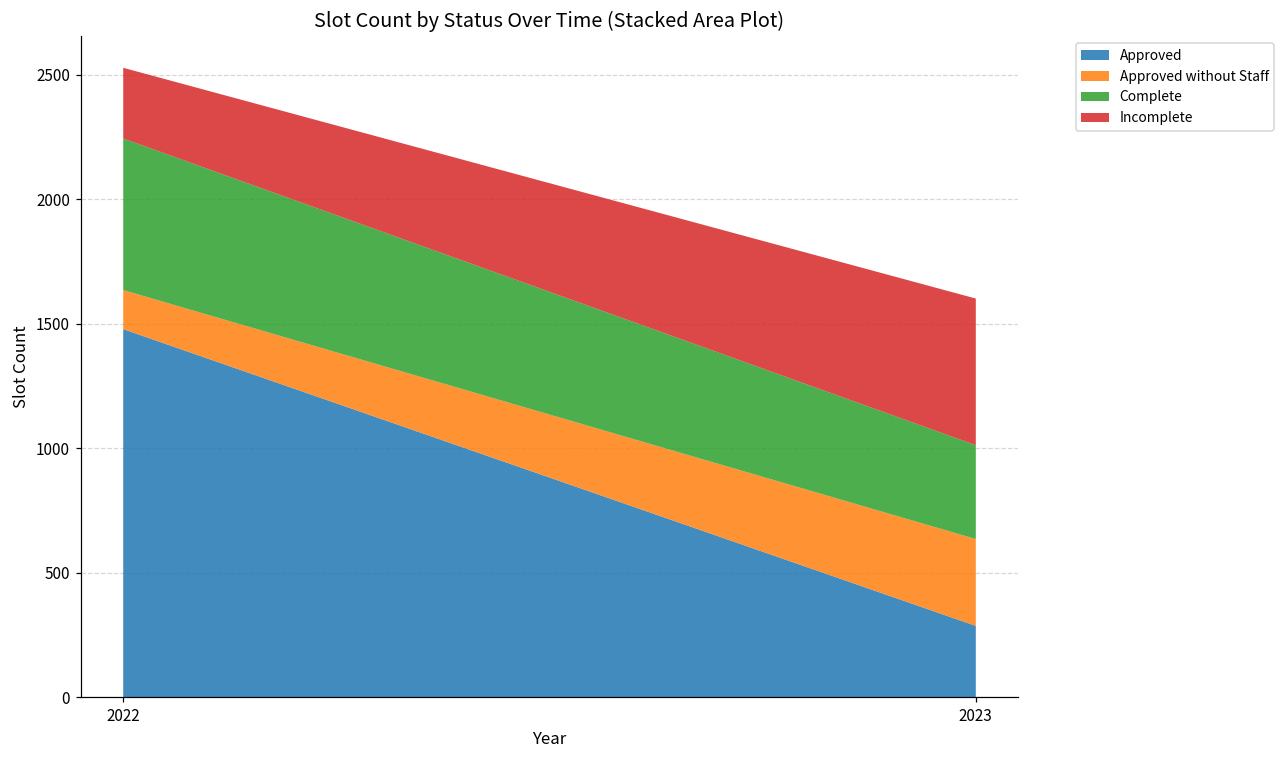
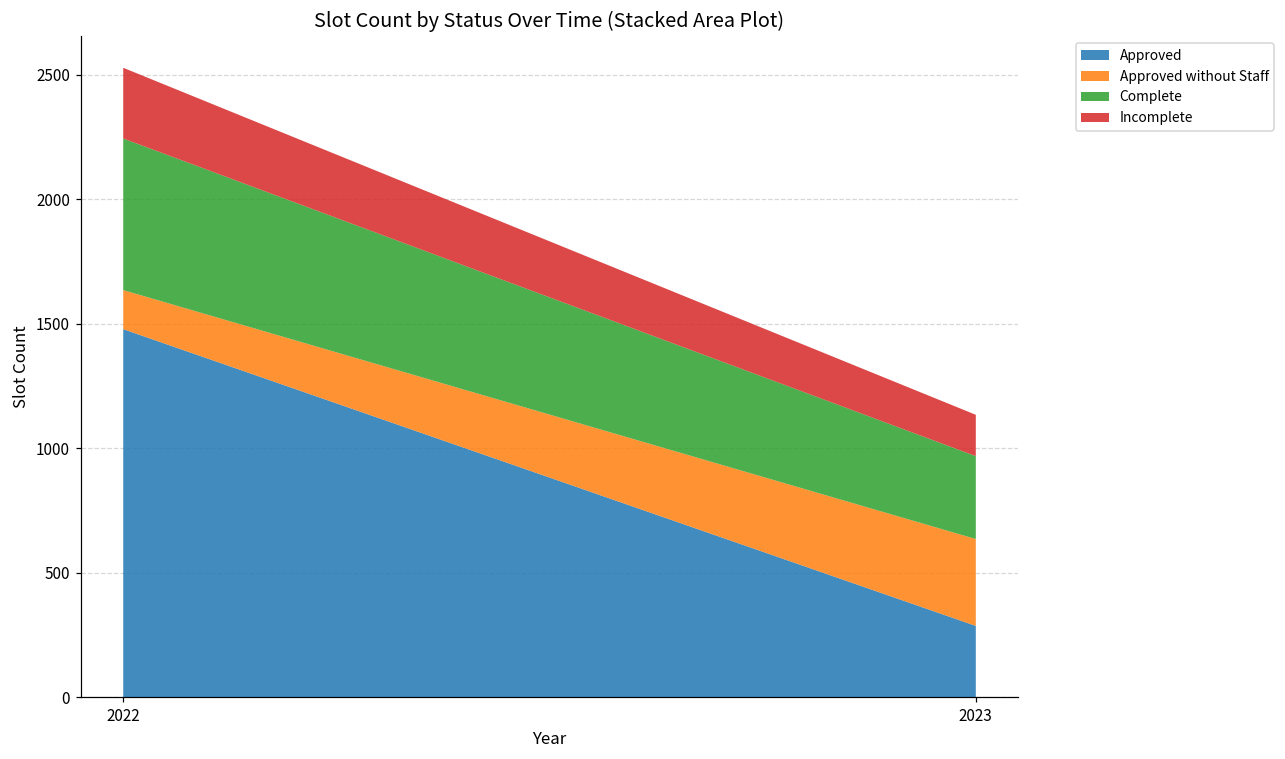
Complete, 2023: 380 -> 330
Incomplete, 2023: 590 -> 170
